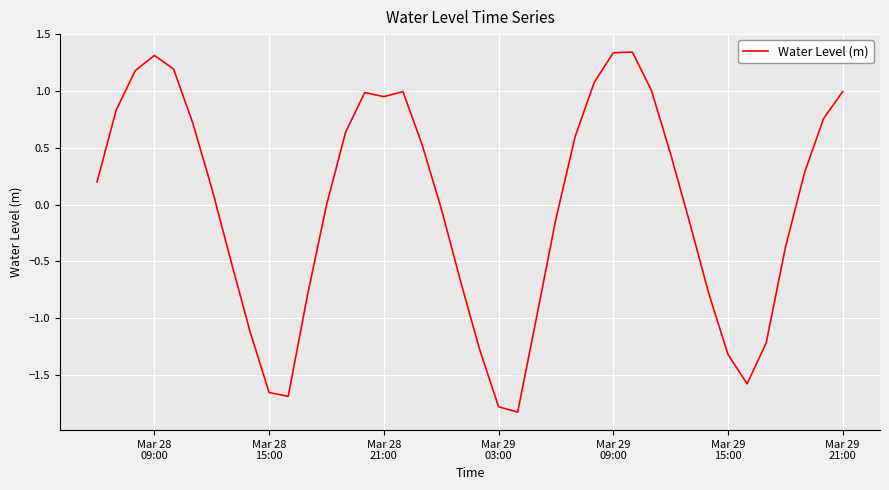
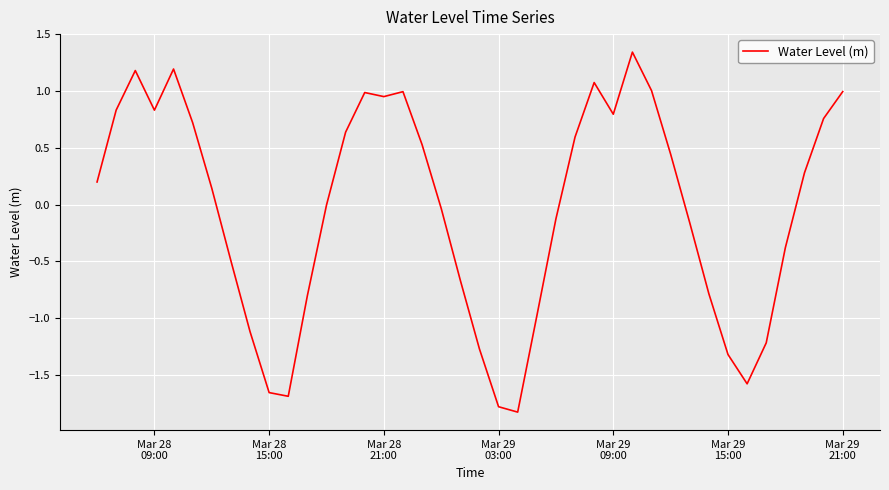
Mar 28 09:00: 1.31 -> 0.83
Mar 29 09:00: 1.34 -> 0.80
